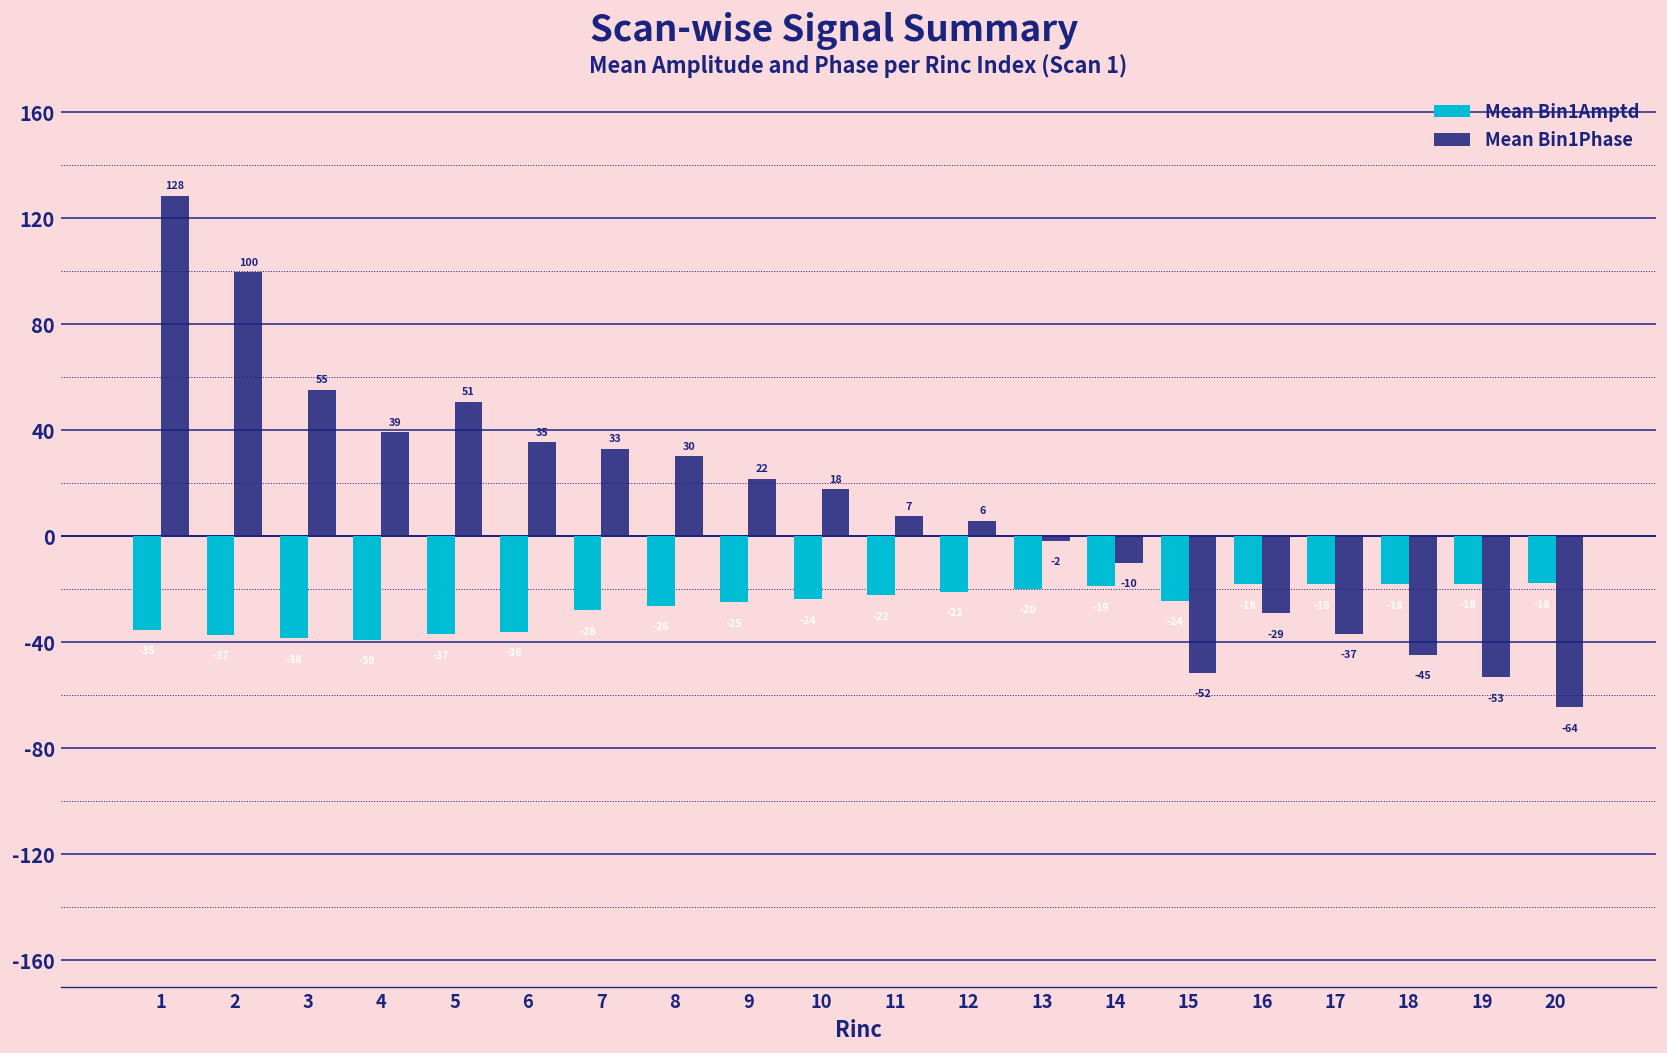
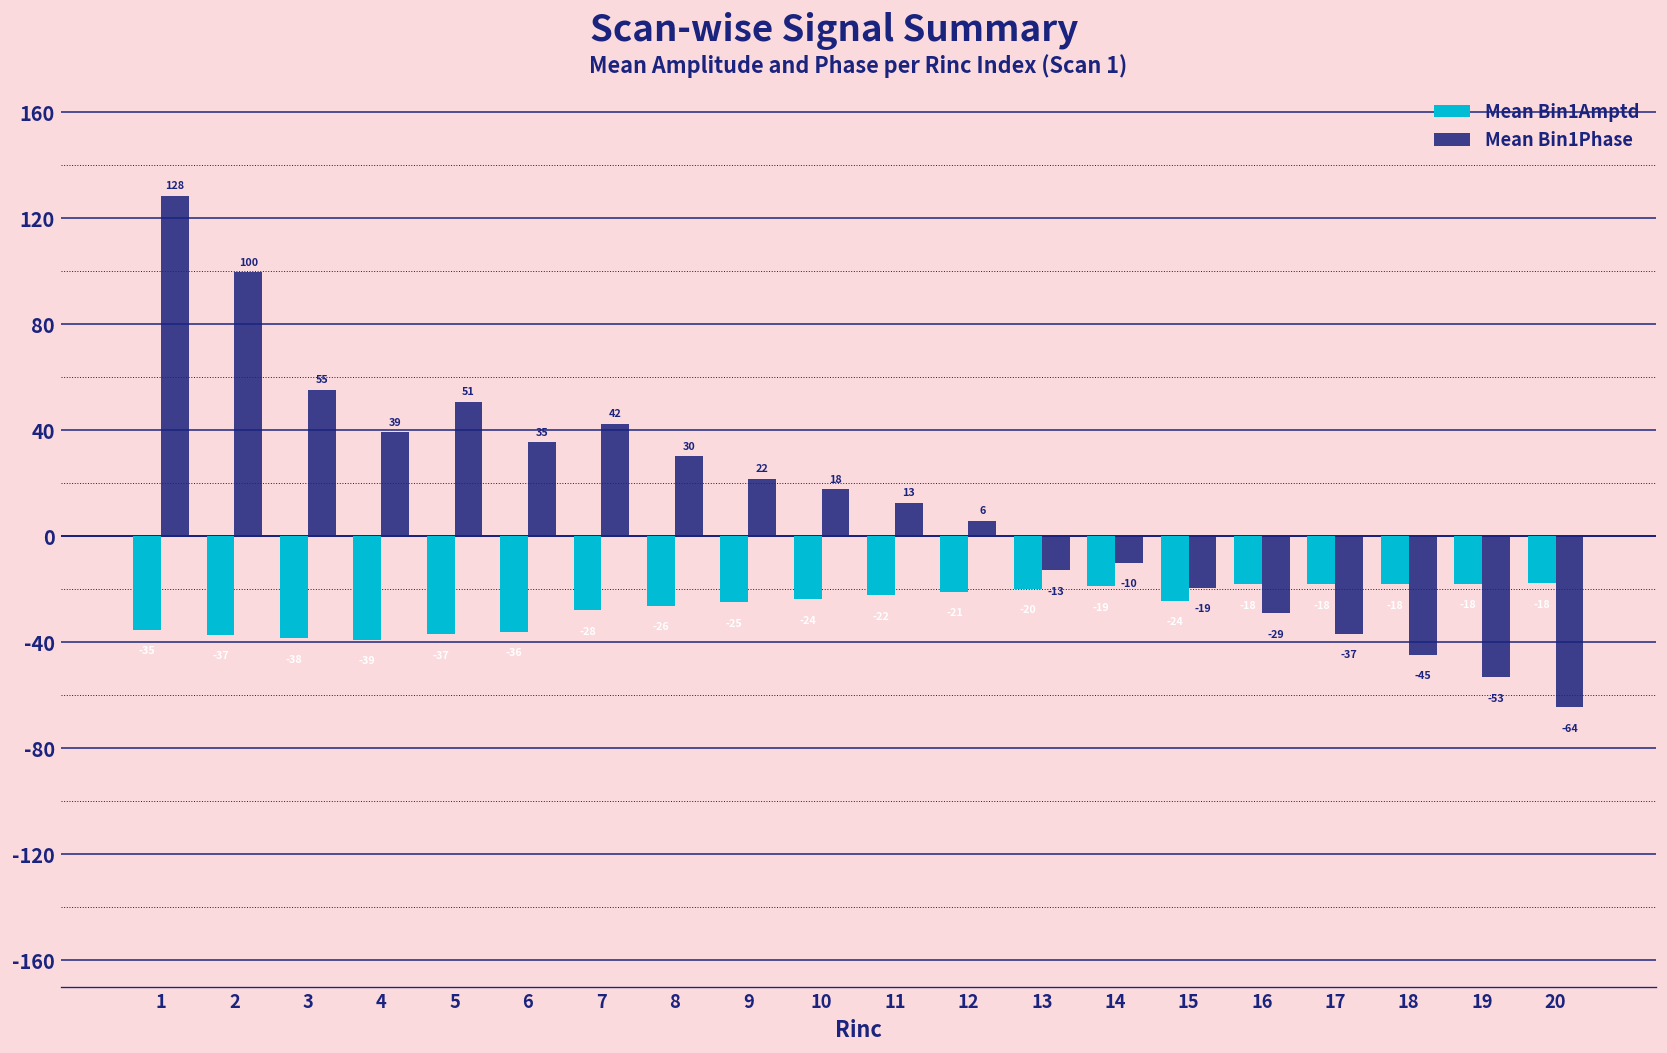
Mean Bin1Phase, 7: 33 -> 42
Mean Bin1Phase, 11: 7 -> 13
Mean Bin1Phase, 13: -2 -> -13
Mean Bin1Phase, 15: -52 -> -19
